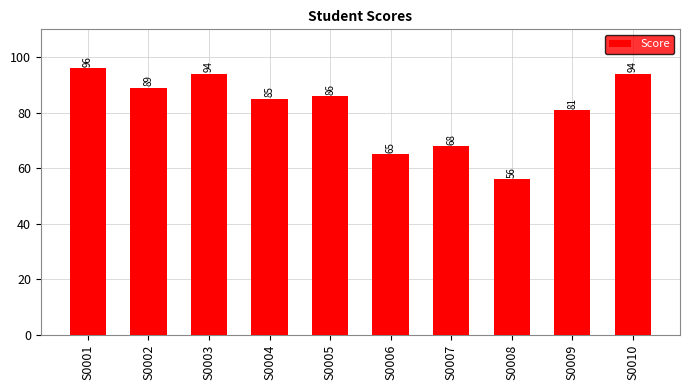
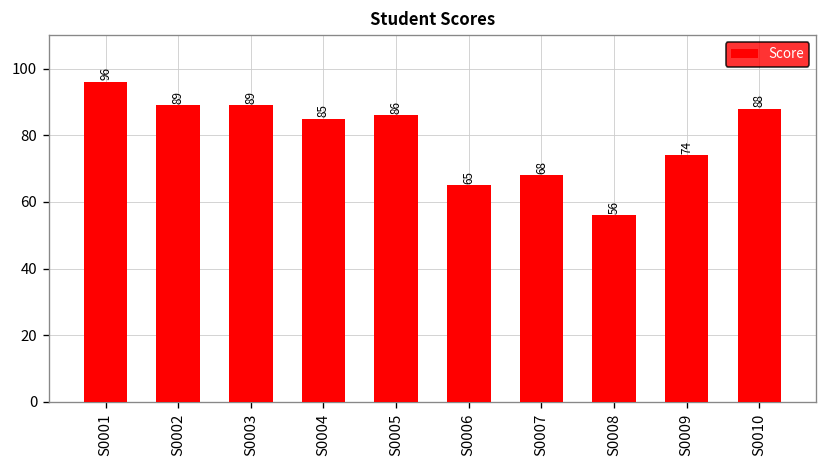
S0003: 94 -> 89
S0009: 81 -> 74
S0010: 94 -> 88
